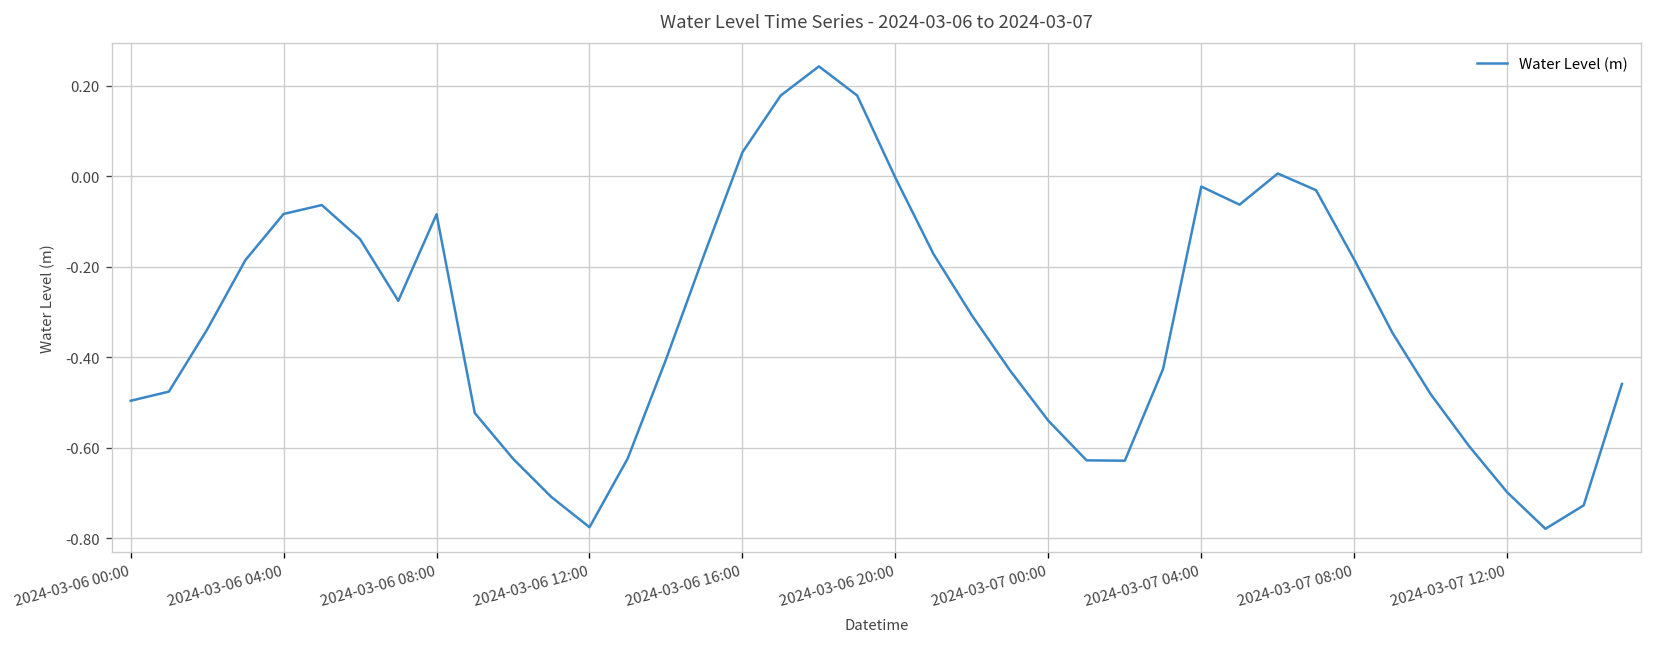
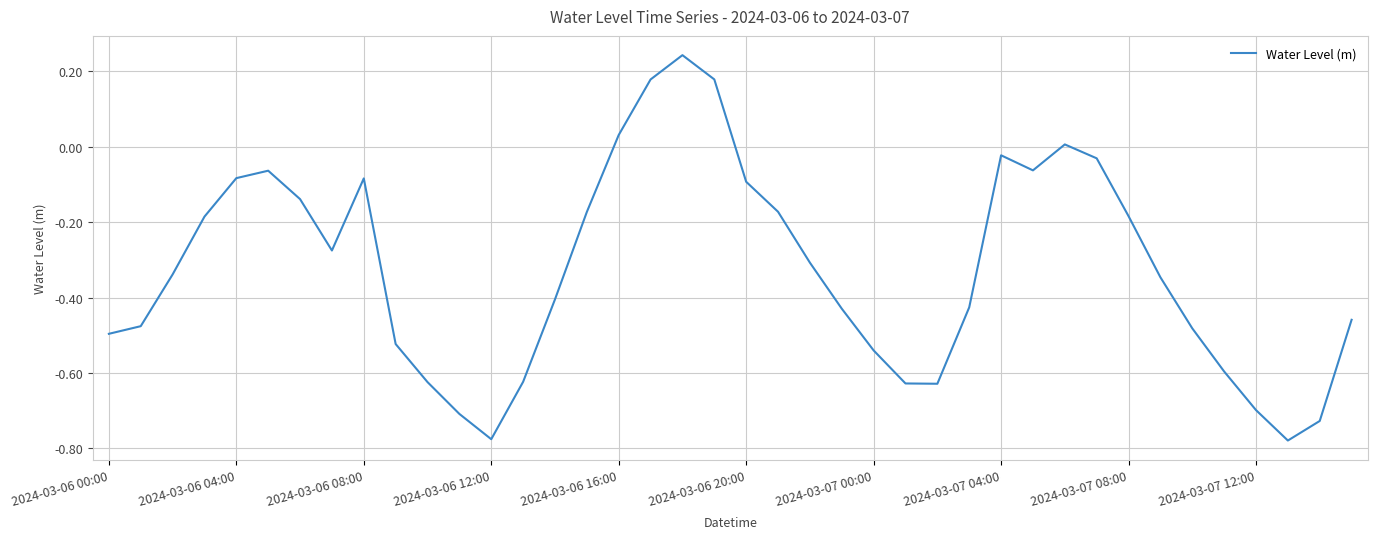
2024-03-06 16:00: 0.05 -> 0.03
2024-03-06 20:00: 0.00 -> -0.09
